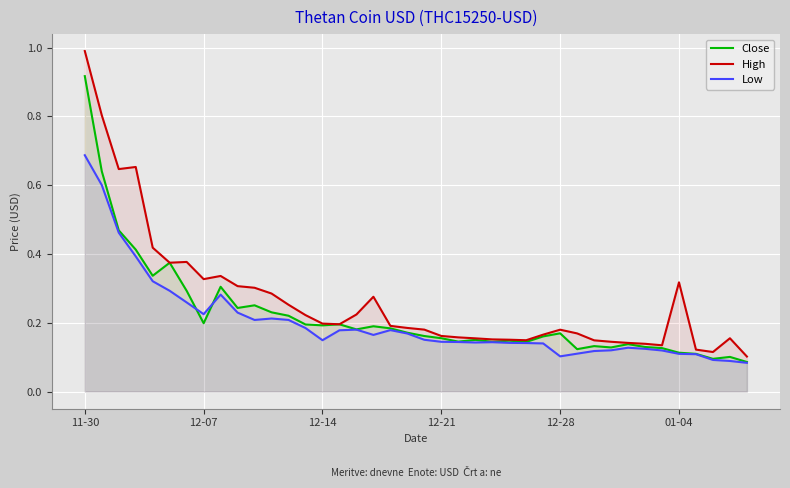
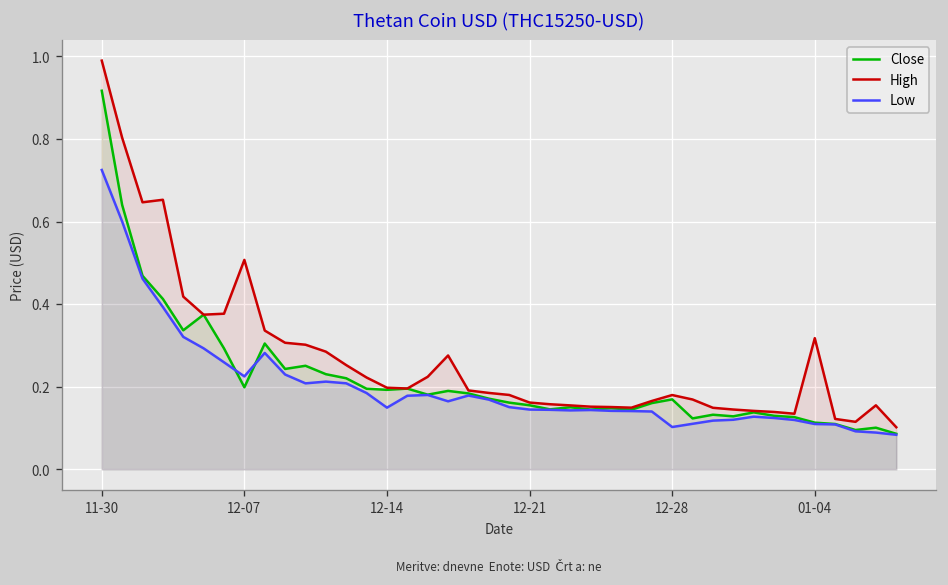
Low, 11-30: 0.69 -> 0.73
High, 12-07: 0.33 -> 0.51
